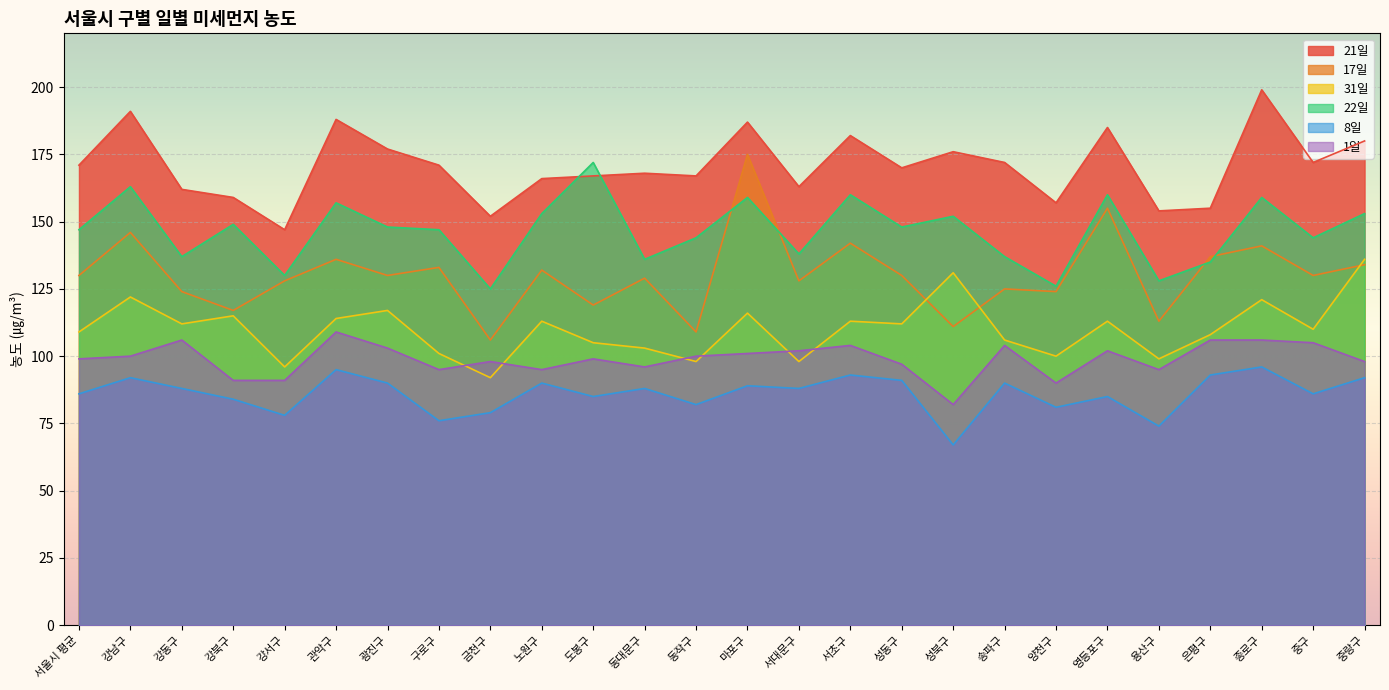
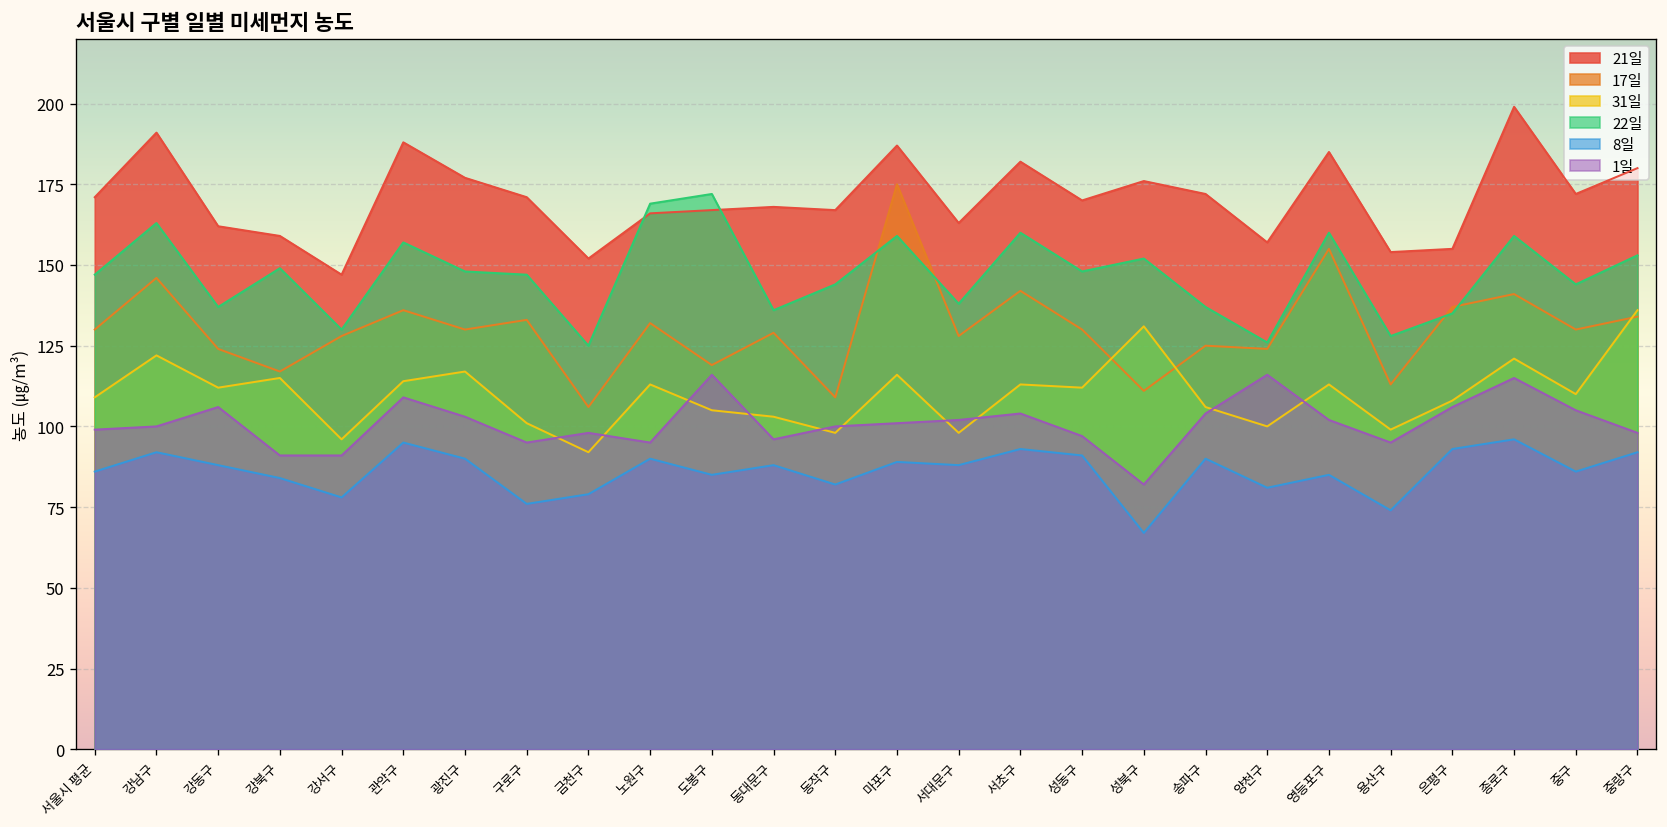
22일, 노원구: 153 -> 169
1일, 도봉구: 99 -> 116
1일, 양천구: 90 -> 116
1일, 종로구: 106 -> 115
